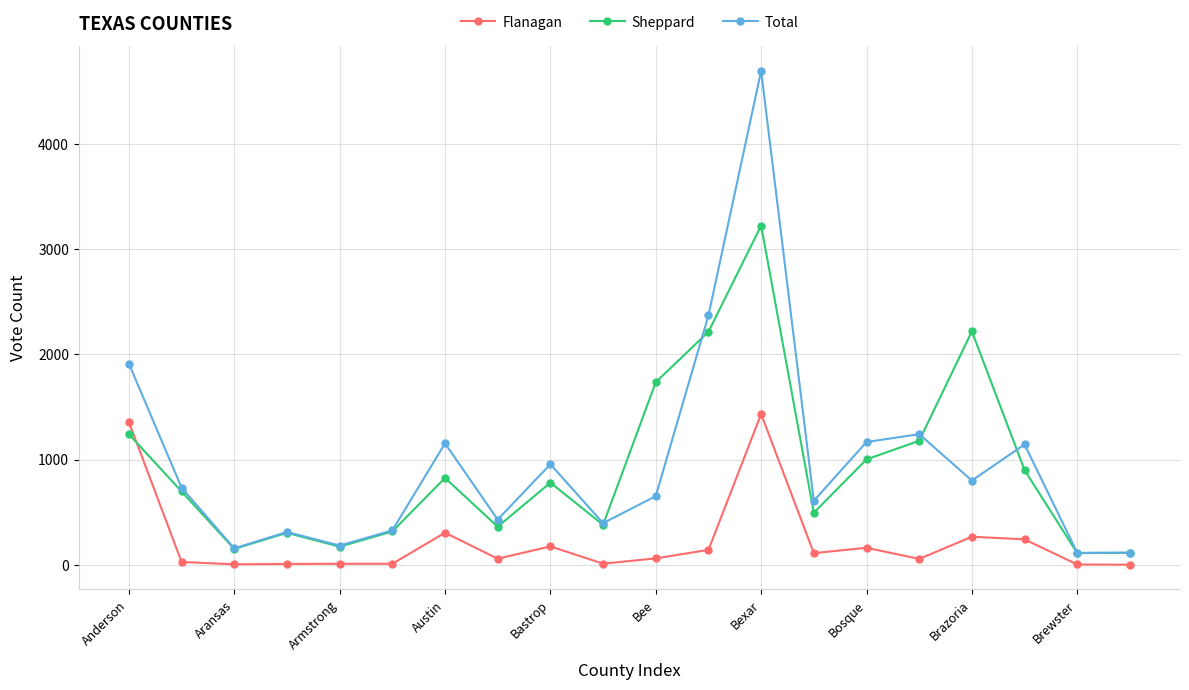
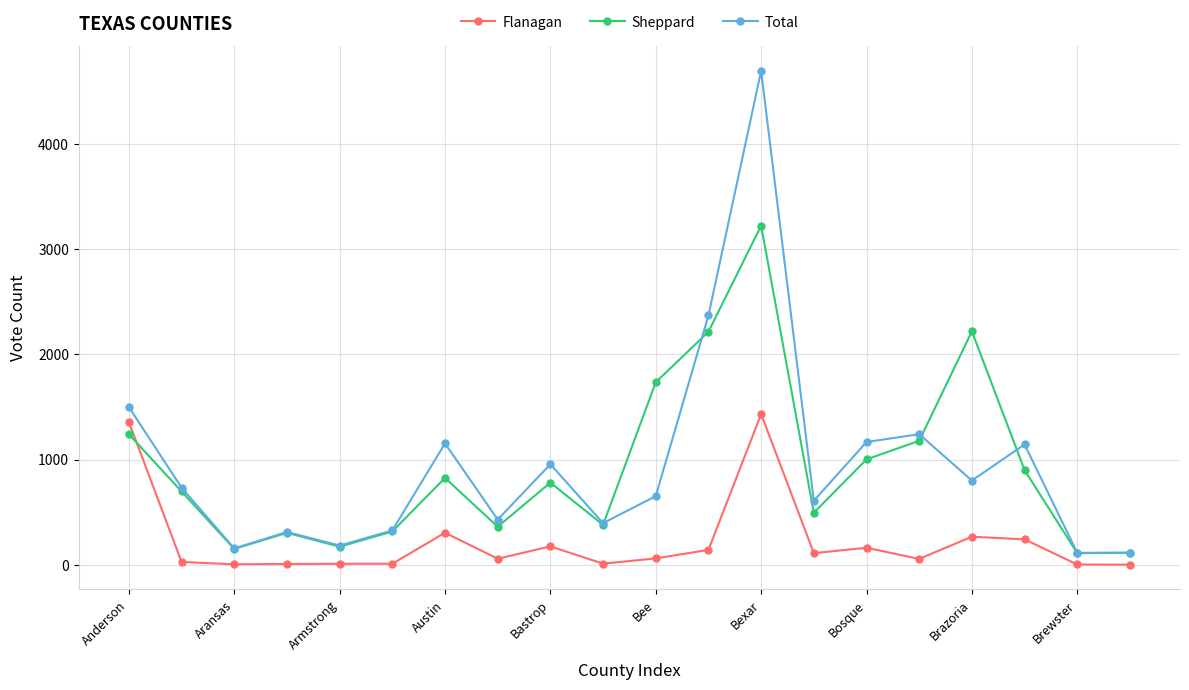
Total, Anderson: 1910 -> 1500
